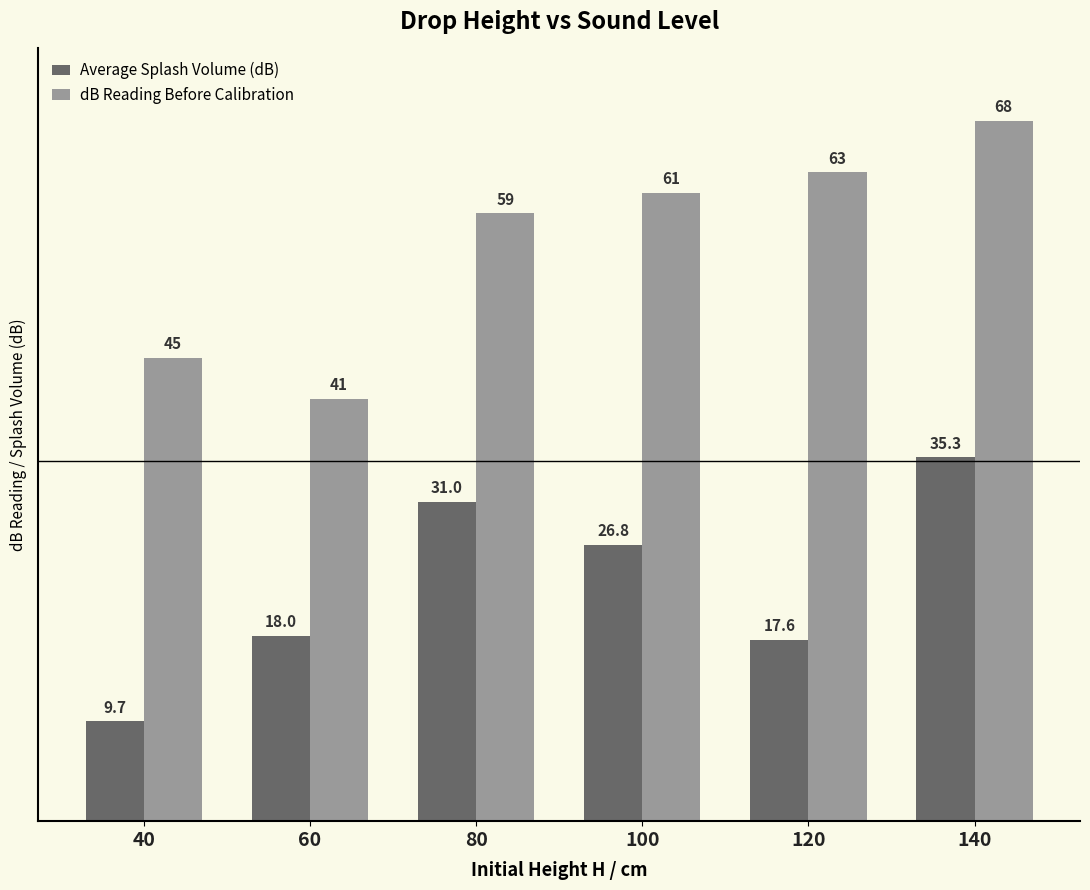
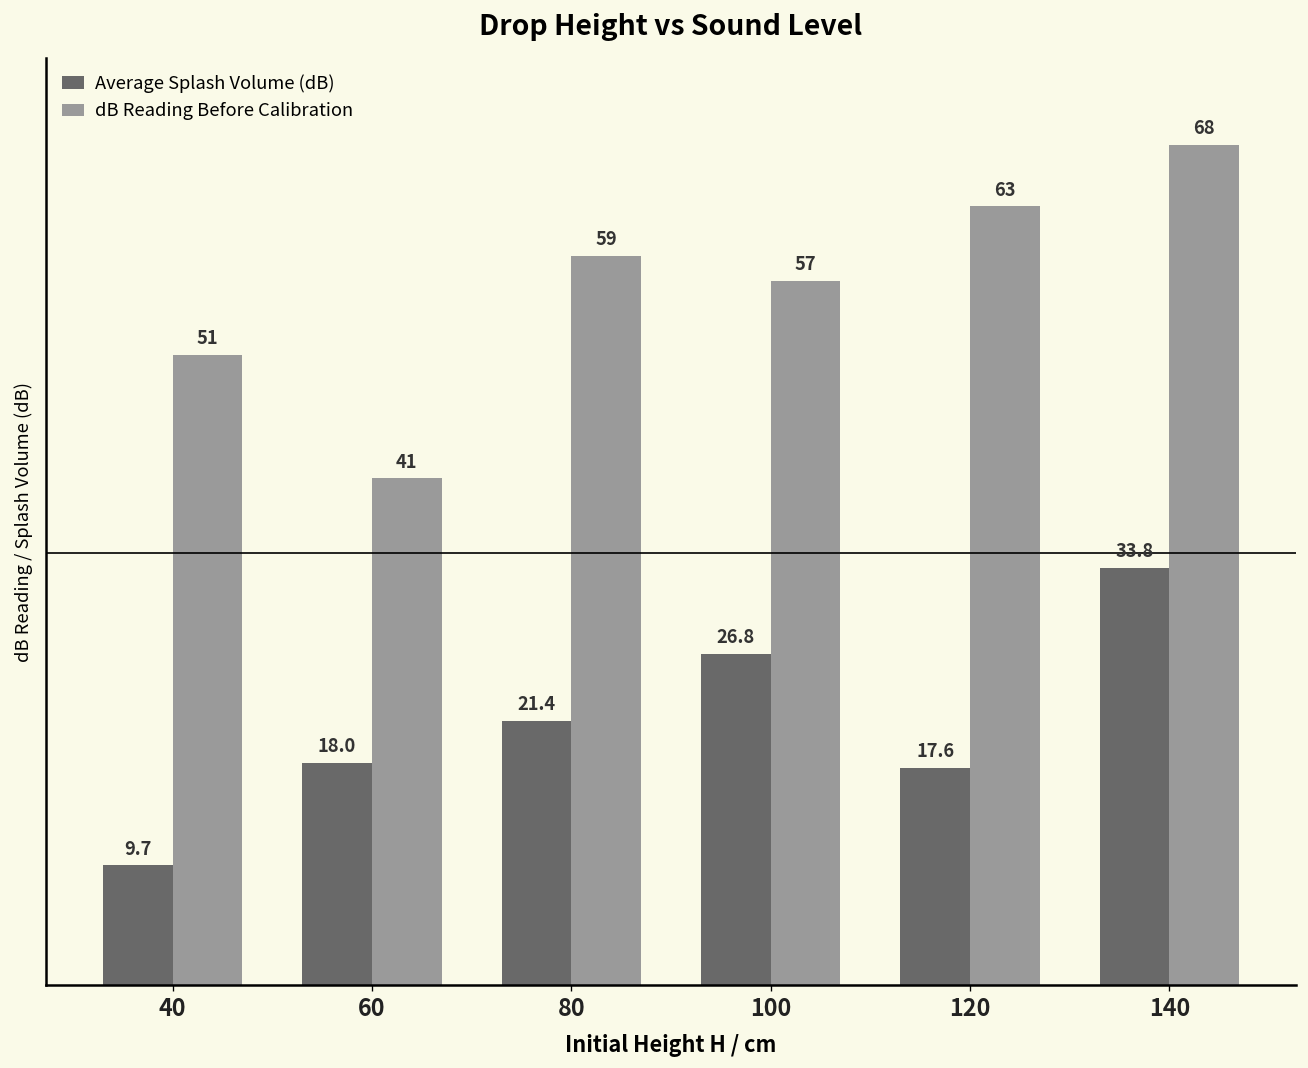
dB Reading Before Calibration, 40: 45 -> 51
Average Splash Volume (dB), 80: 31.0 -> 21.4
dB Reading Before Calibration, 100: 61 -> 57
Average Splash Volume (dB), 140: 35.3 -> 33.8
